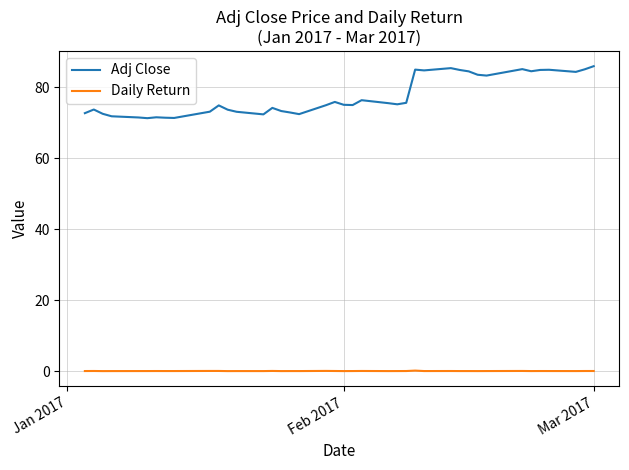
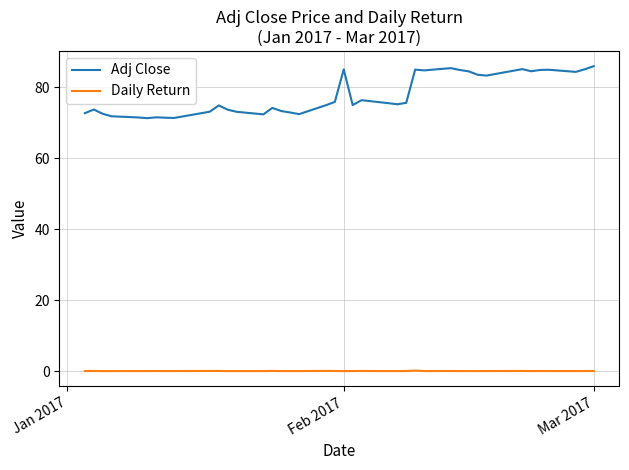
Adj Close, Feb 2017: 75 -> 85
